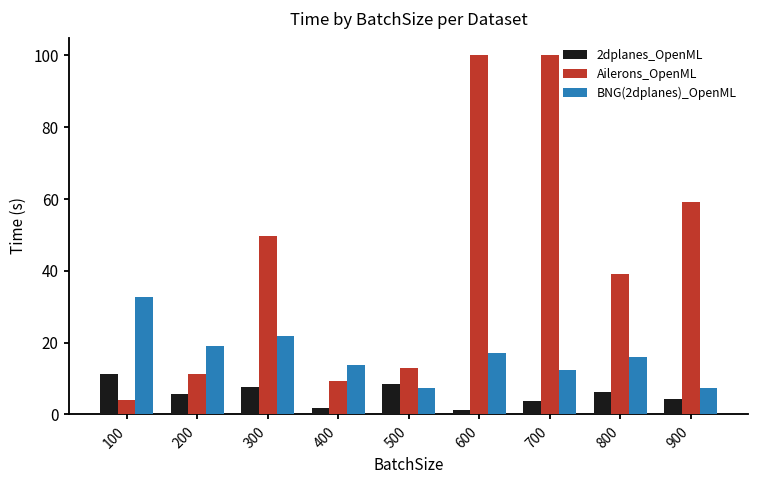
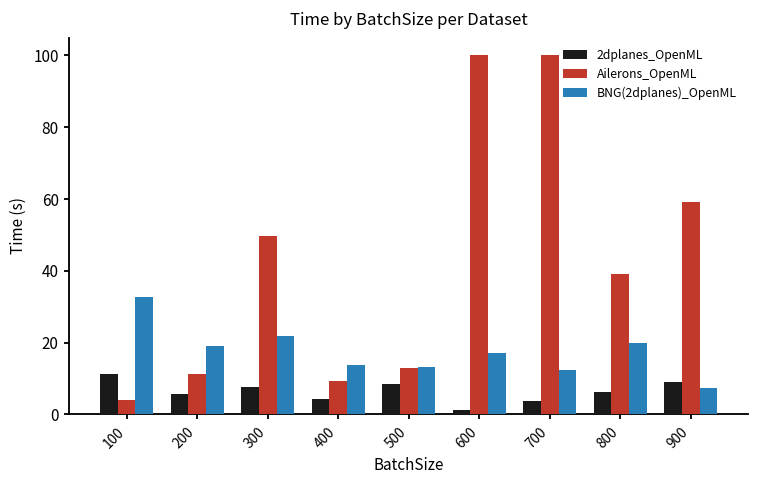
2dplanes_OpenML, 400: 2 -> 4
BNG(2dplanes)_OpenML, 500: 7 -> 13
BNG(2dplanes)_OpenML, 800: 16 -> 20
2dplanes_OpenML, 900: 4 -> 9
